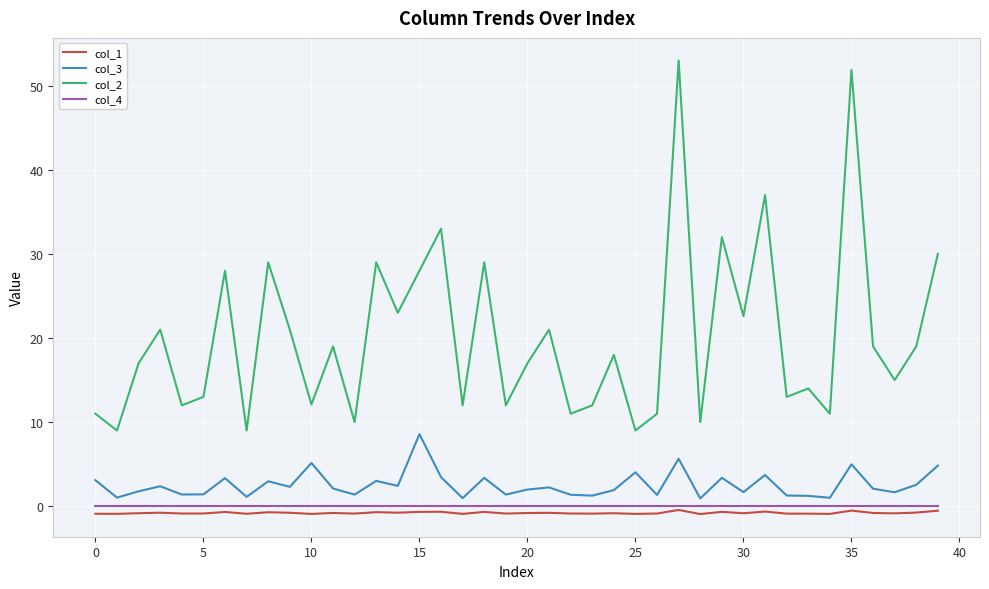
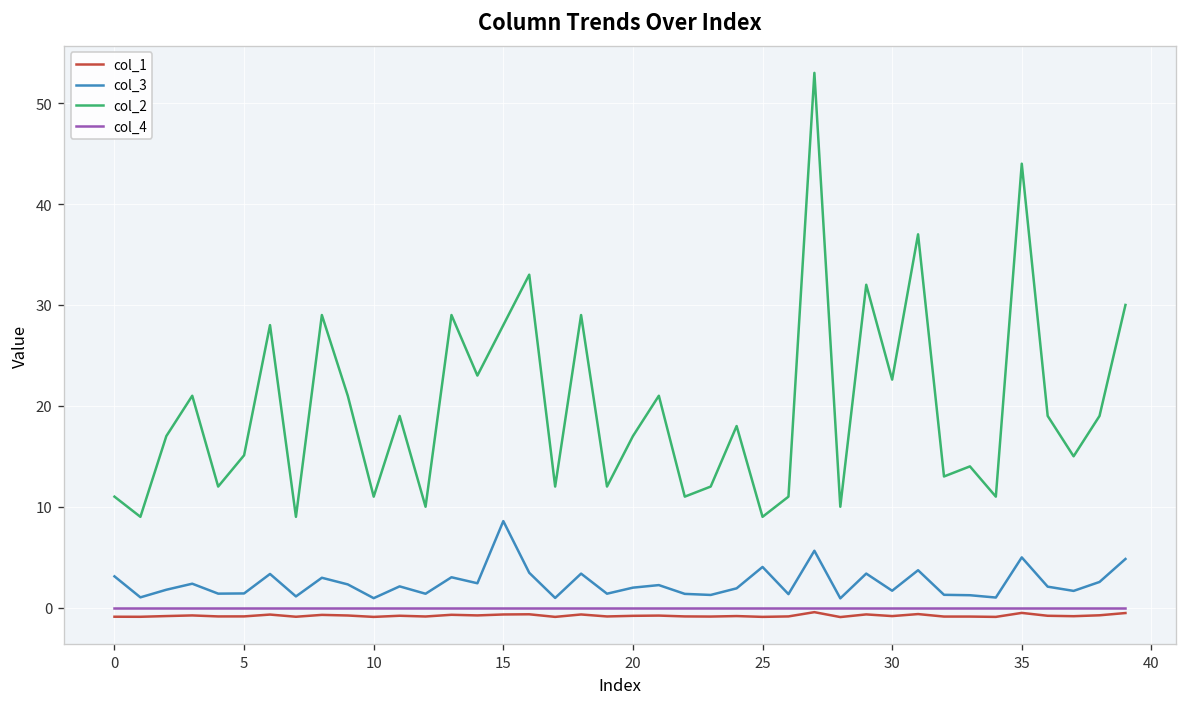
col_2, 5: 13 -> 15
col_3, 10: 5 -> 1
col_2, 10: 12 -> 11
col_2, 35: 52 -> 44
